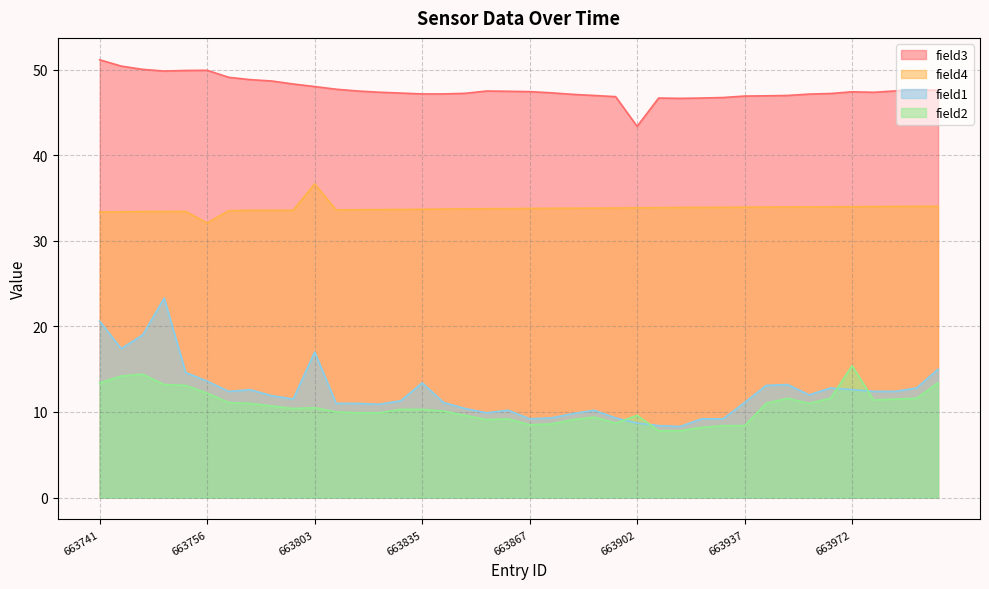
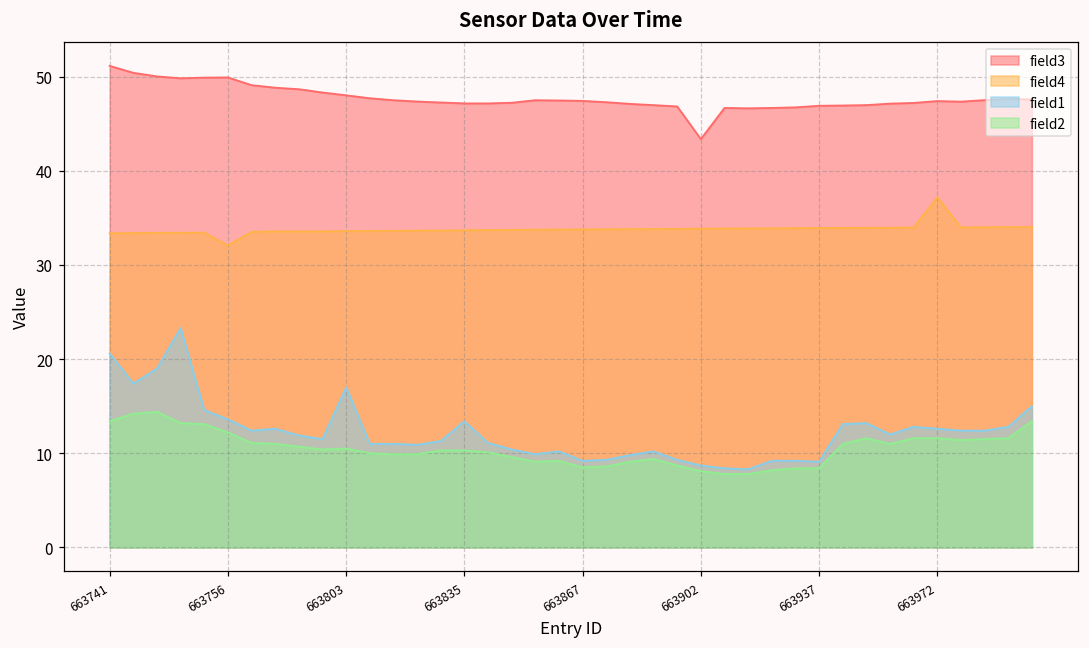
field4, 663803: 37 -> 34
field2, 663902: 10 -> 8
field1, 663937: 11 -> 9
field4, 663972: 34 -> 37
field2, 663972: 15 -> 12
